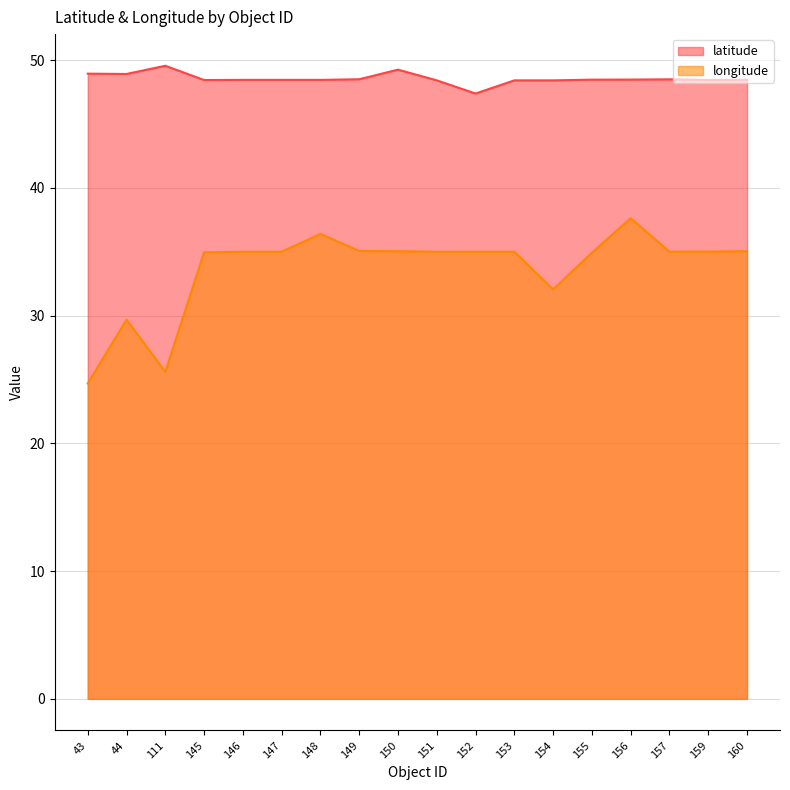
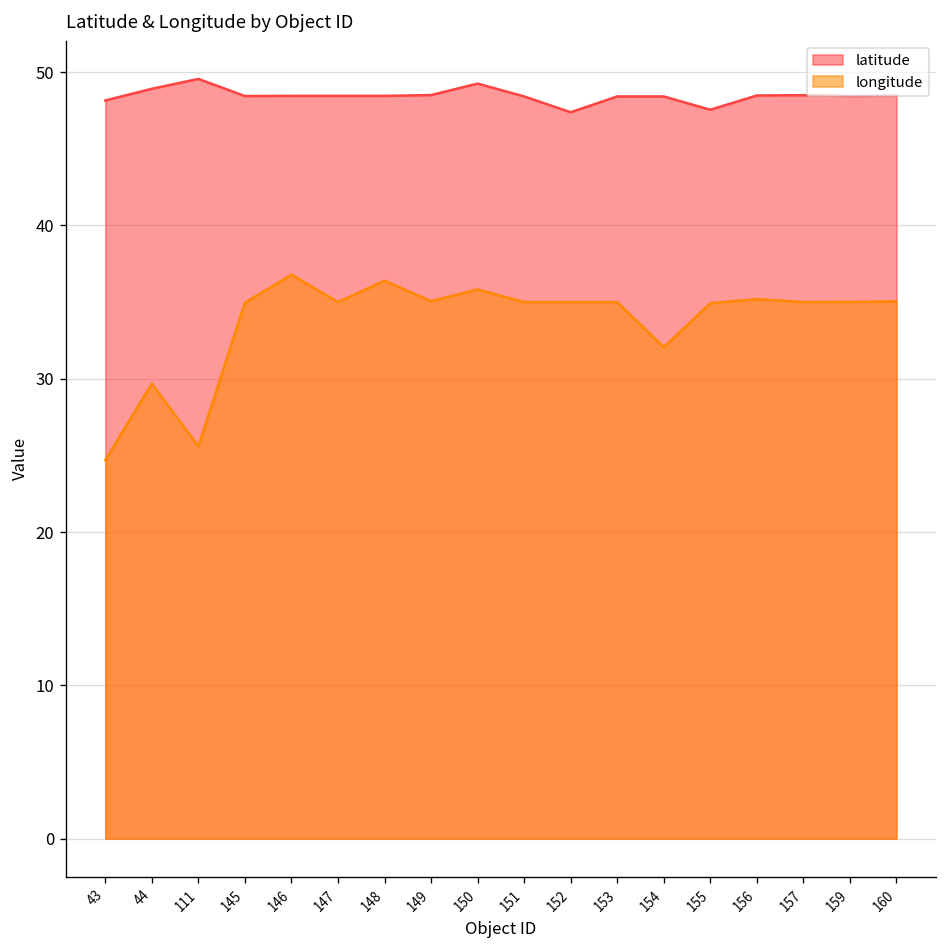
latitude, 43: 48.9 -> 48.2
longitude, 146: 35.0 -> 36.8
longitude, 150: 35.0 -> 35.8
latitude, 155: 48.5 -> 47.6
longitude, 156: 37.6 -> 35.2
